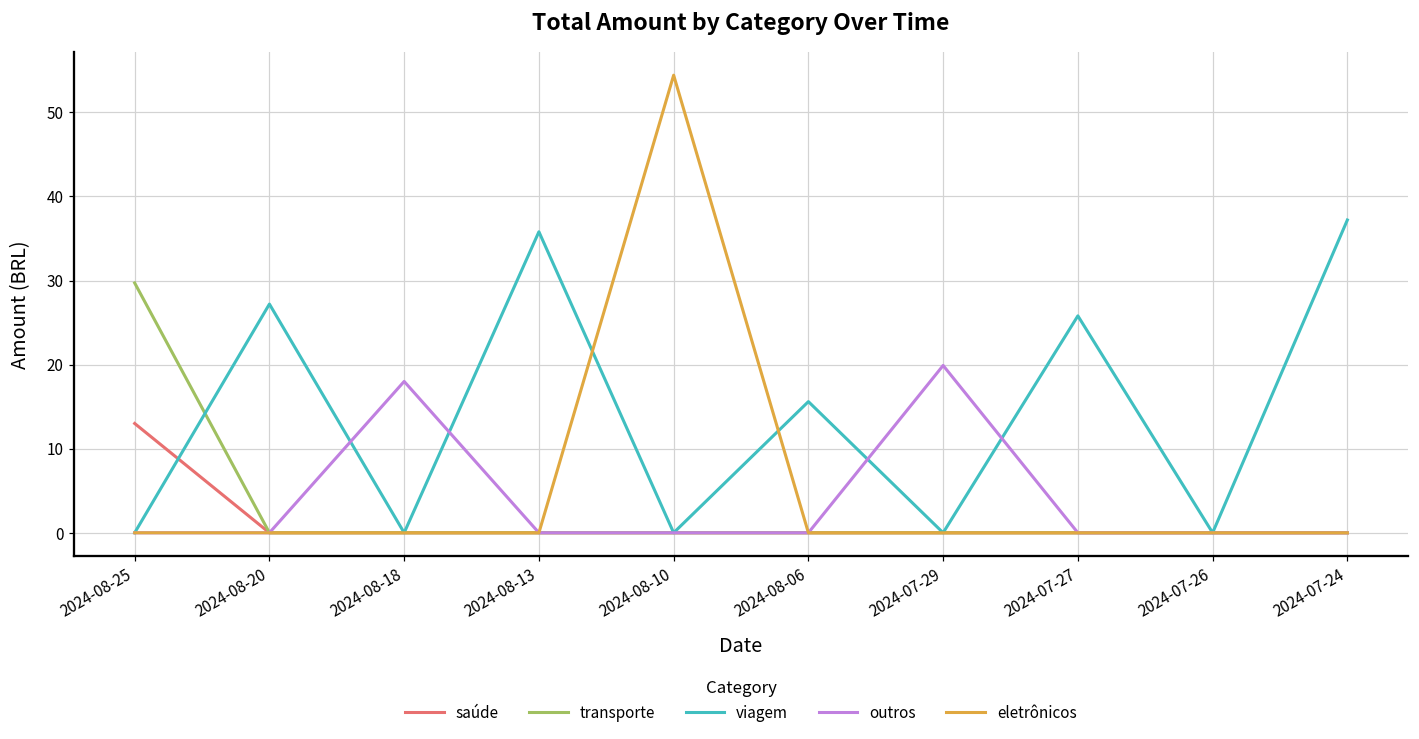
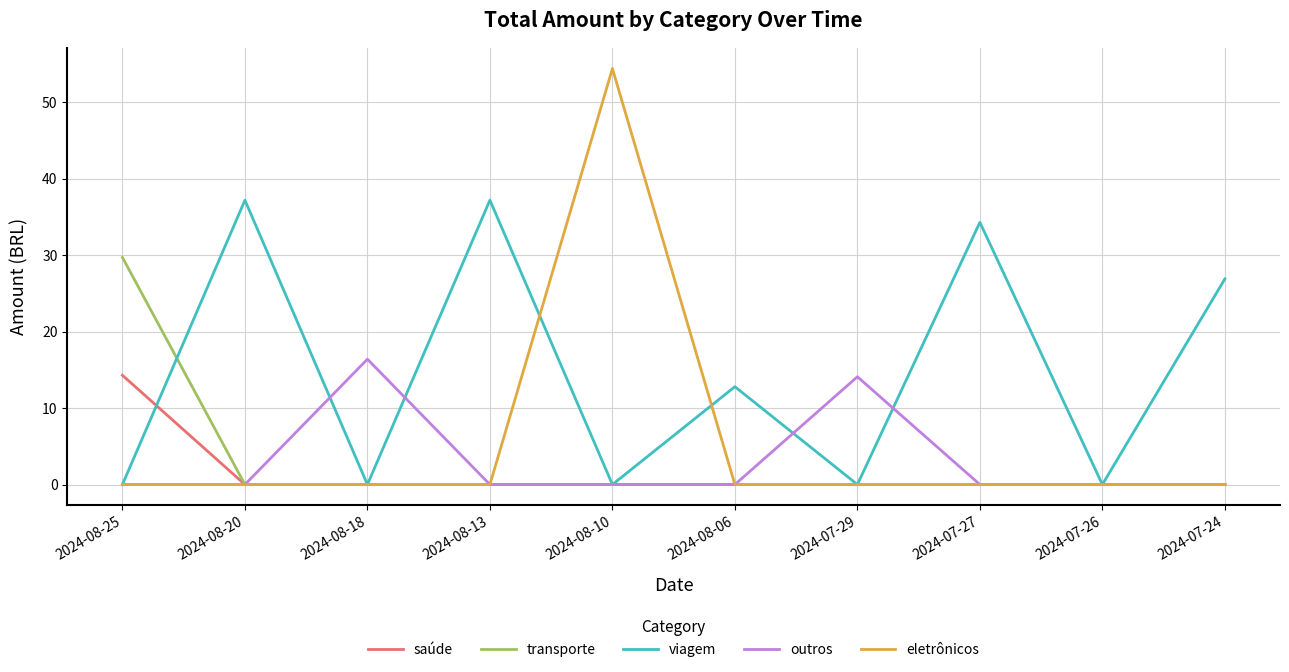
saúde, 2024-08-25: 13 -> 14
viagem, 2024-08-20: 27 -> 37
outros, 2024-08-18: 18 -> 16
viagem, 2024-08-13: 36 -> 37
viagem, 2024-08-06: 16 -> 13
outros, 2024-07-29: 20 -> 14
viagem, 2024-07-27: 26 -> 34
viagem, 2024-07-24: 37 -> 27
